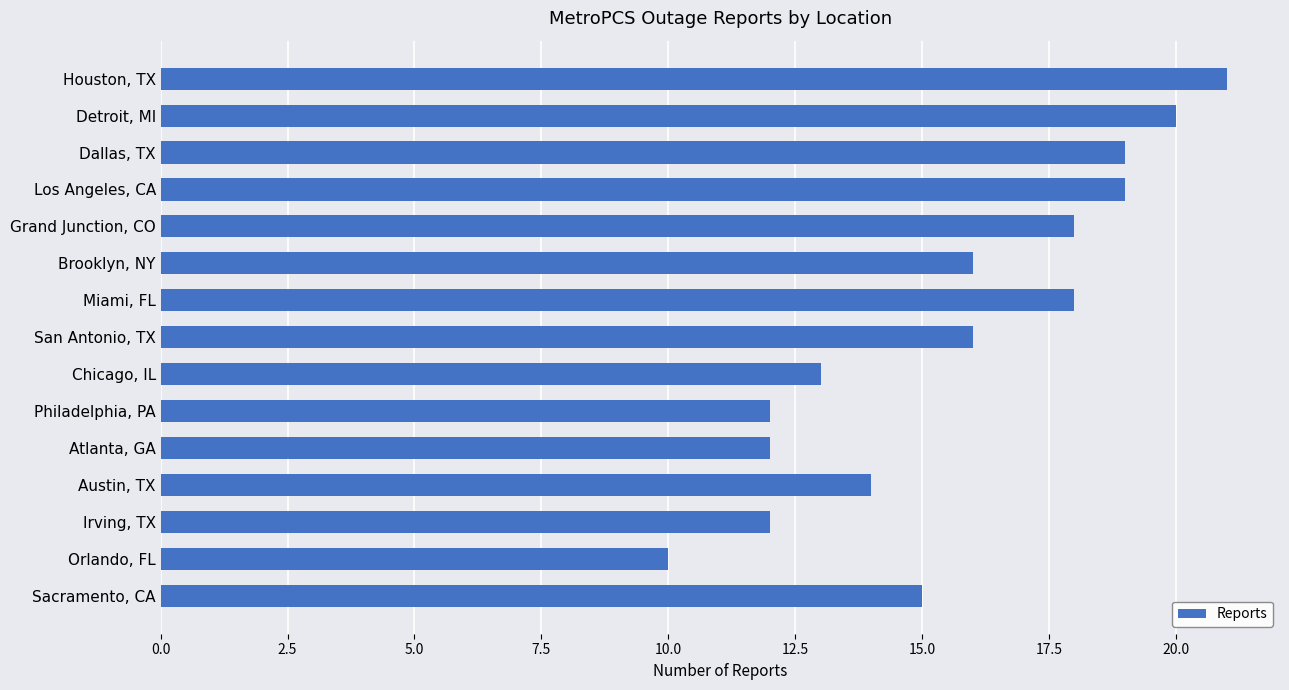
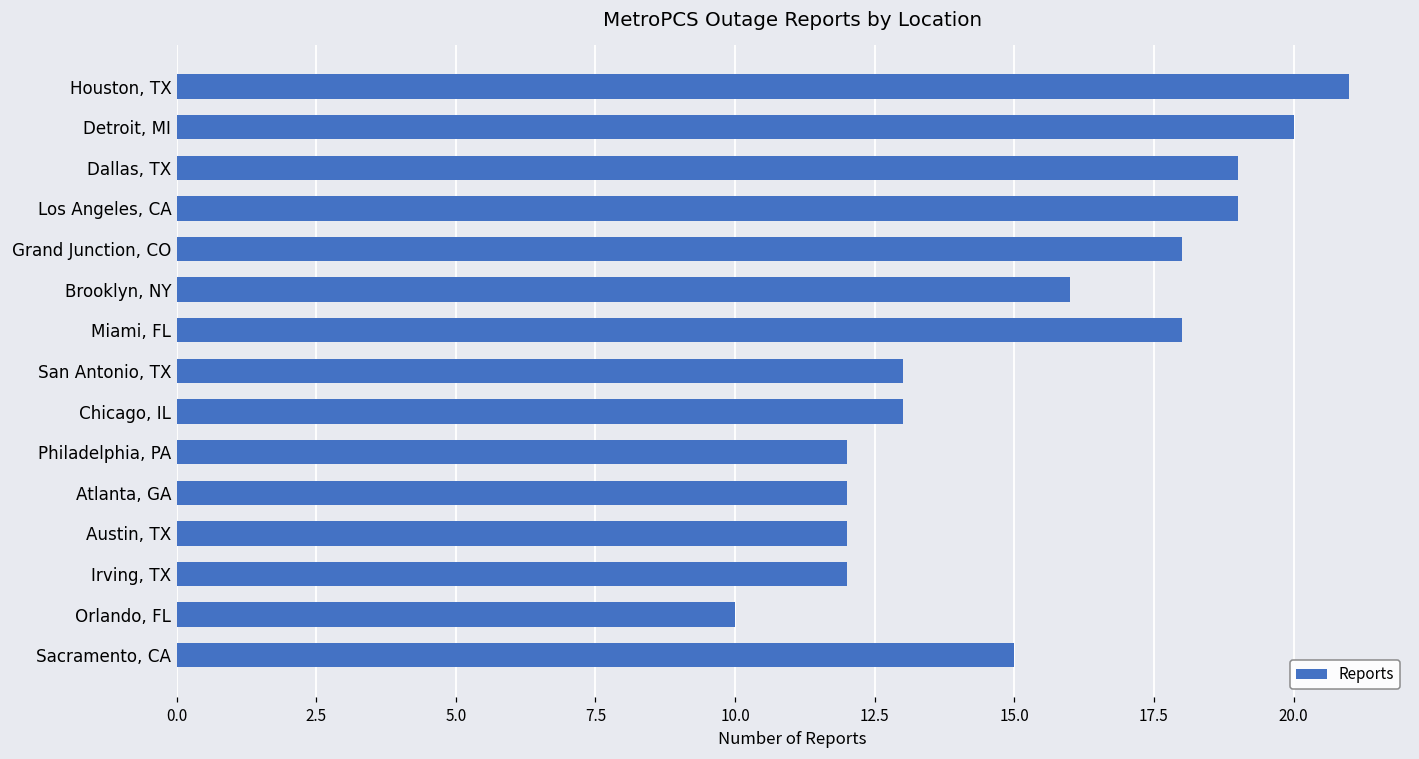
San Antonio, TX: 16 -> 13
Austin, TX: 14 -> 12
